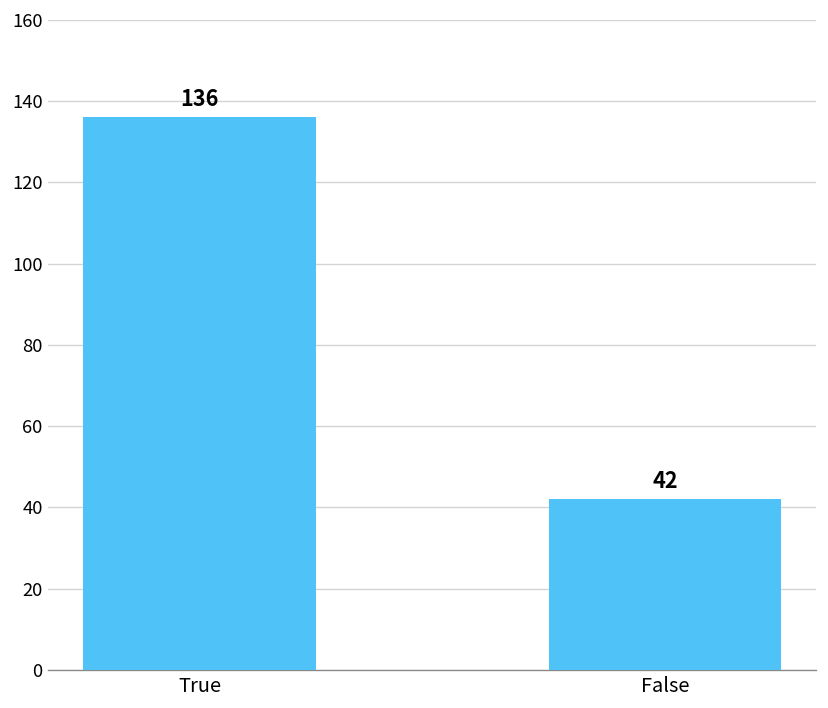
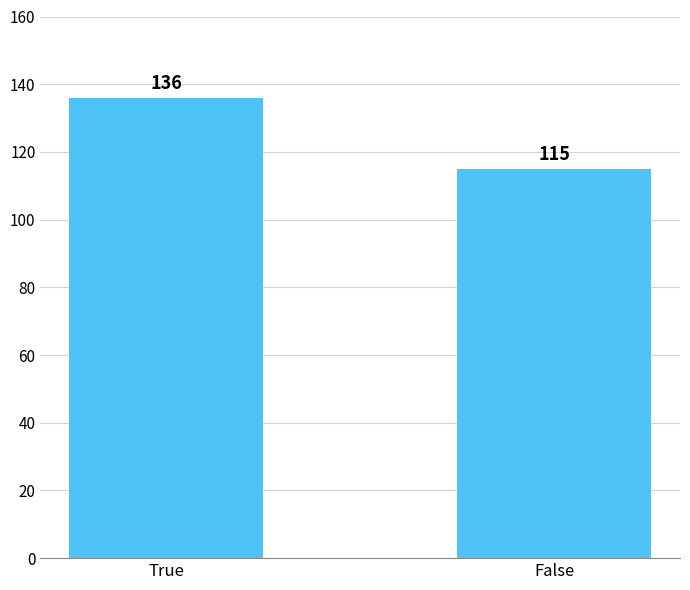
False: 42 -> 115
